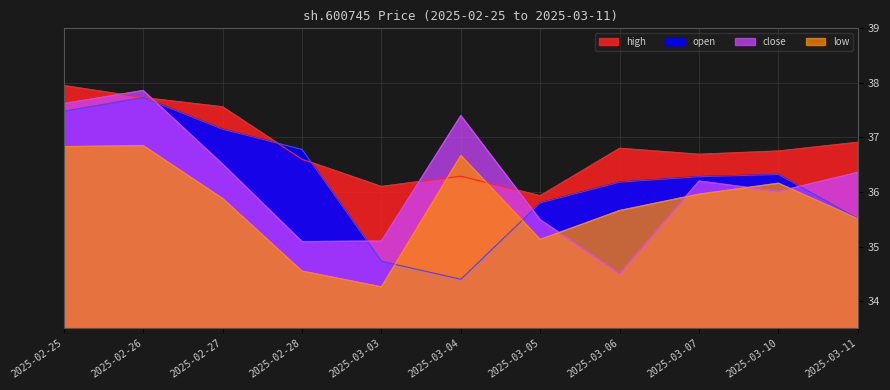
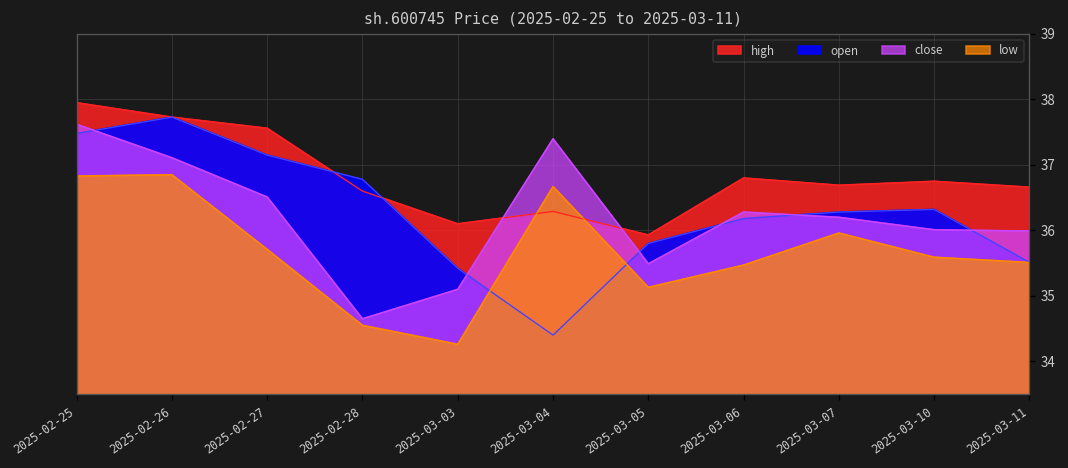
close, 2025-02-26: 37.9 -> 37.1
low, 2025-02-27: 35.9 -> 35.7
close, 2025-02-28: 35.1 -> 34.7
open, 2025-03-03: 34.7 -> 35.4
close, 2025-03-06: 34.5 -> 36.3
low, 2025-03-06: 35.7 -> 35.5
low, 2025-03-10: 36.2 -> 35.6
high, 2025-03-11: 36.9 -> 36.7
close, 2025-03-11: 36.4 -> 36.0
